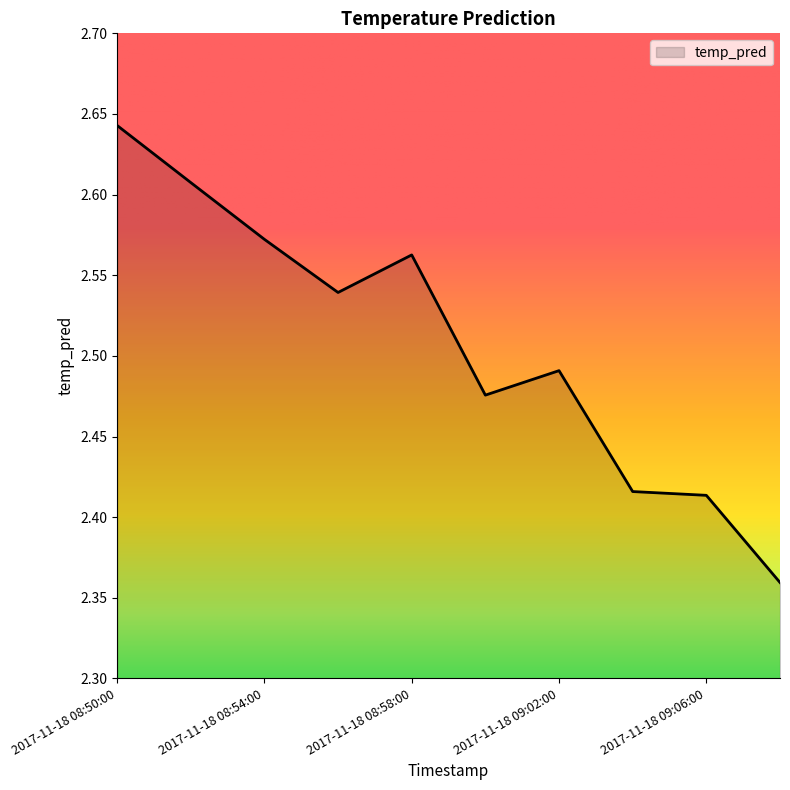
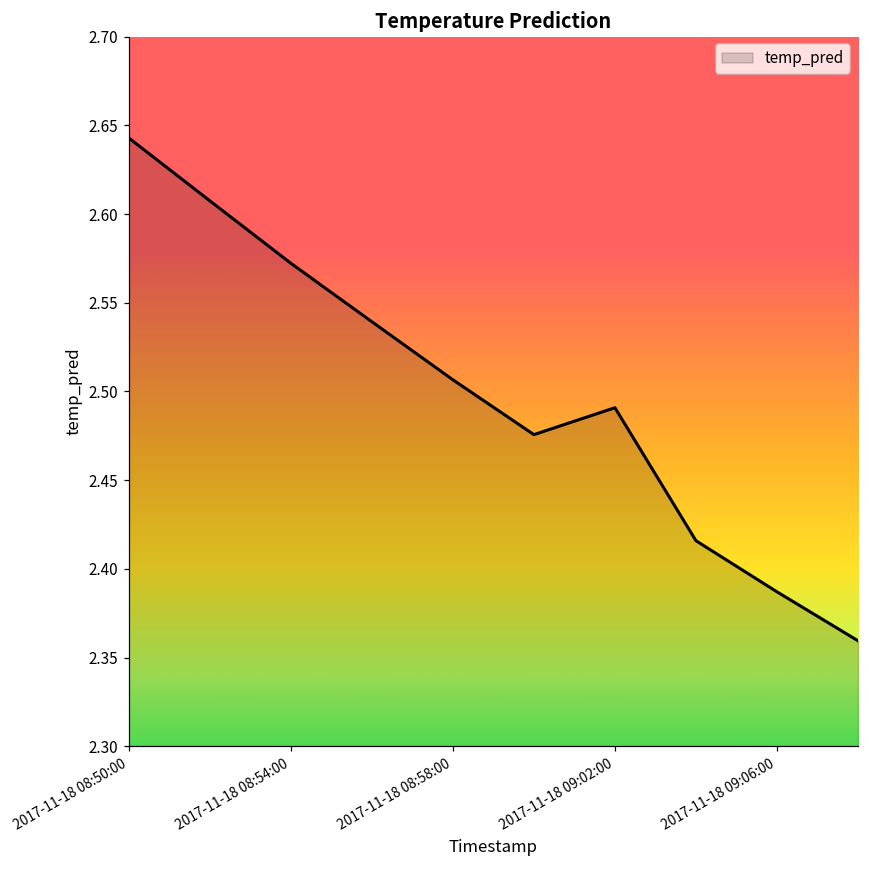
2017-11-18 08:58:00: 2.563 -> 2.507
2017-11-18 09:06:00: 2.414 -> 2.387
